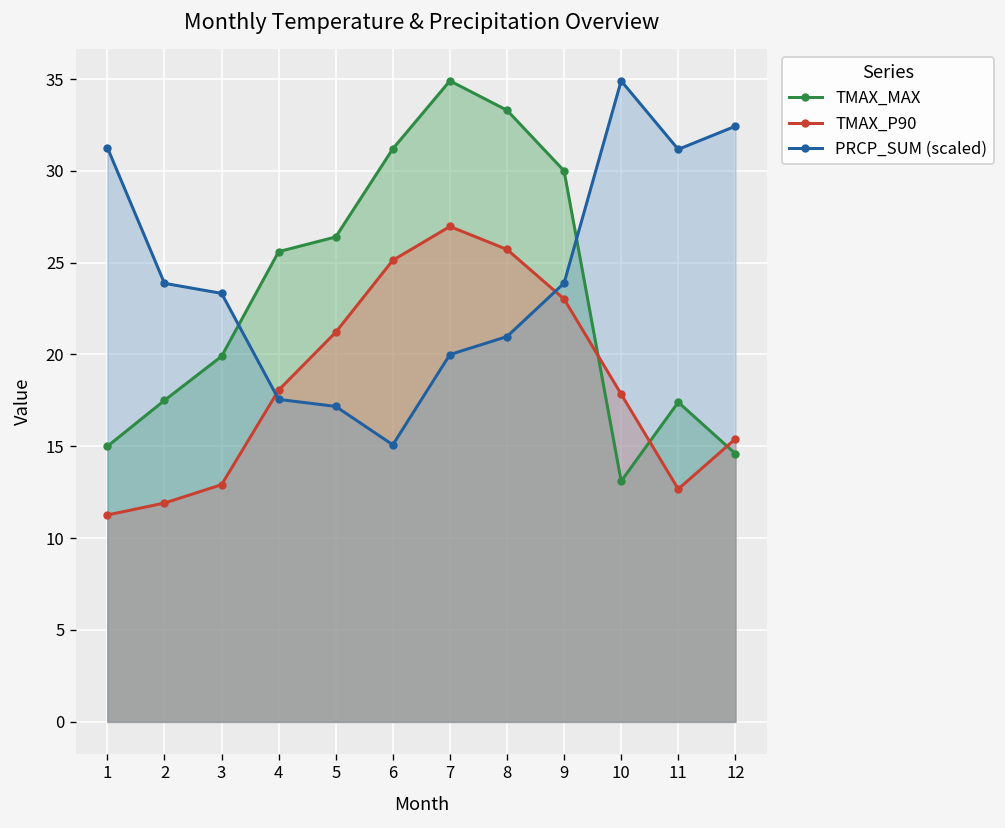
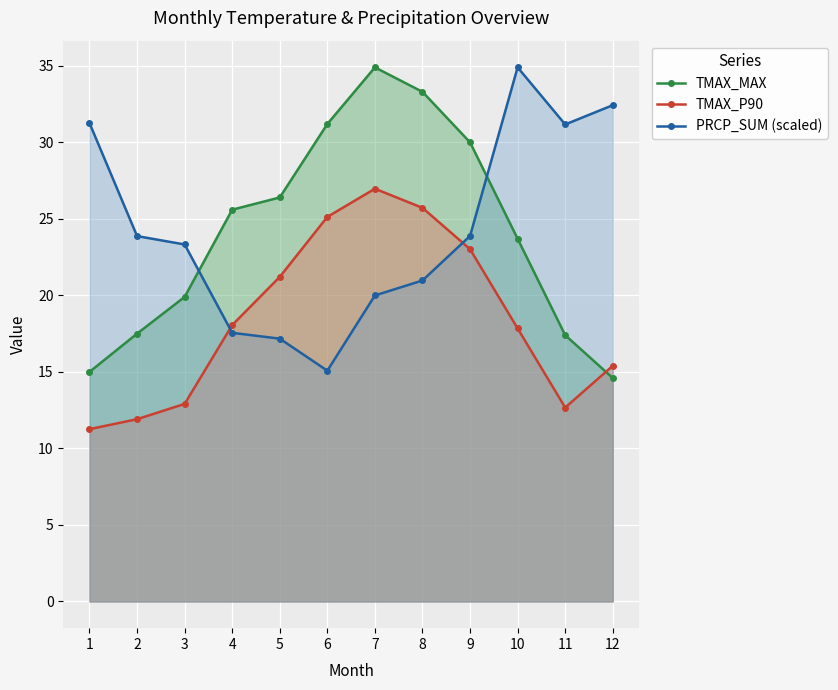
TMAX_MAX, 10: 13.1 -> 23.7
